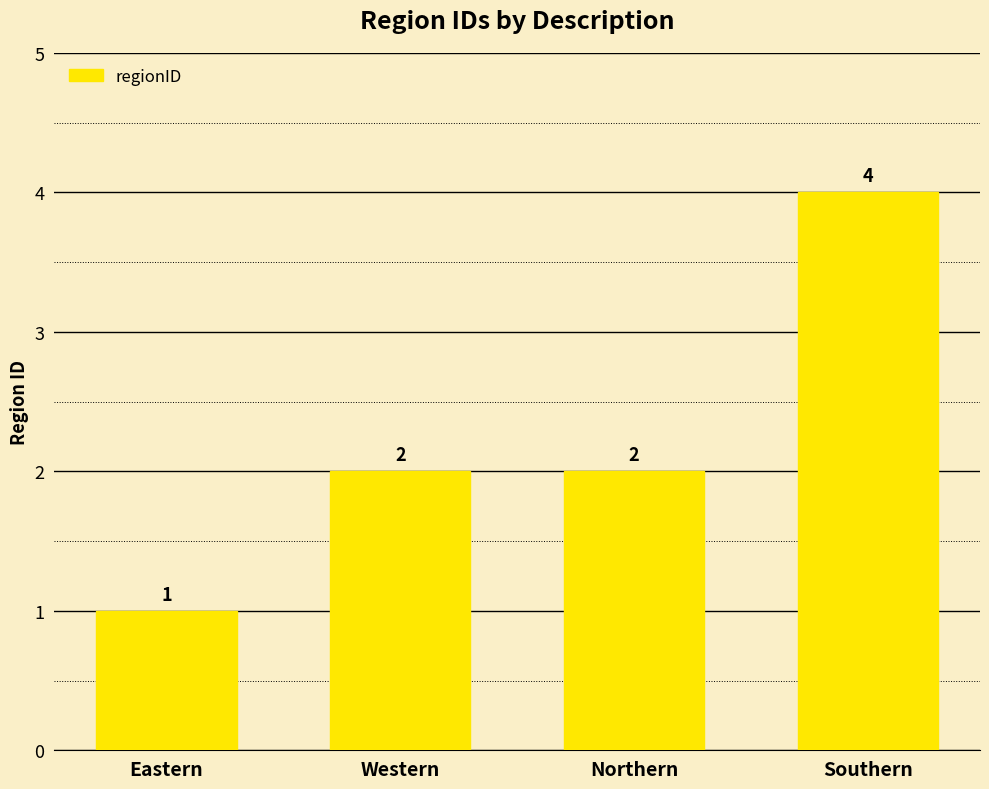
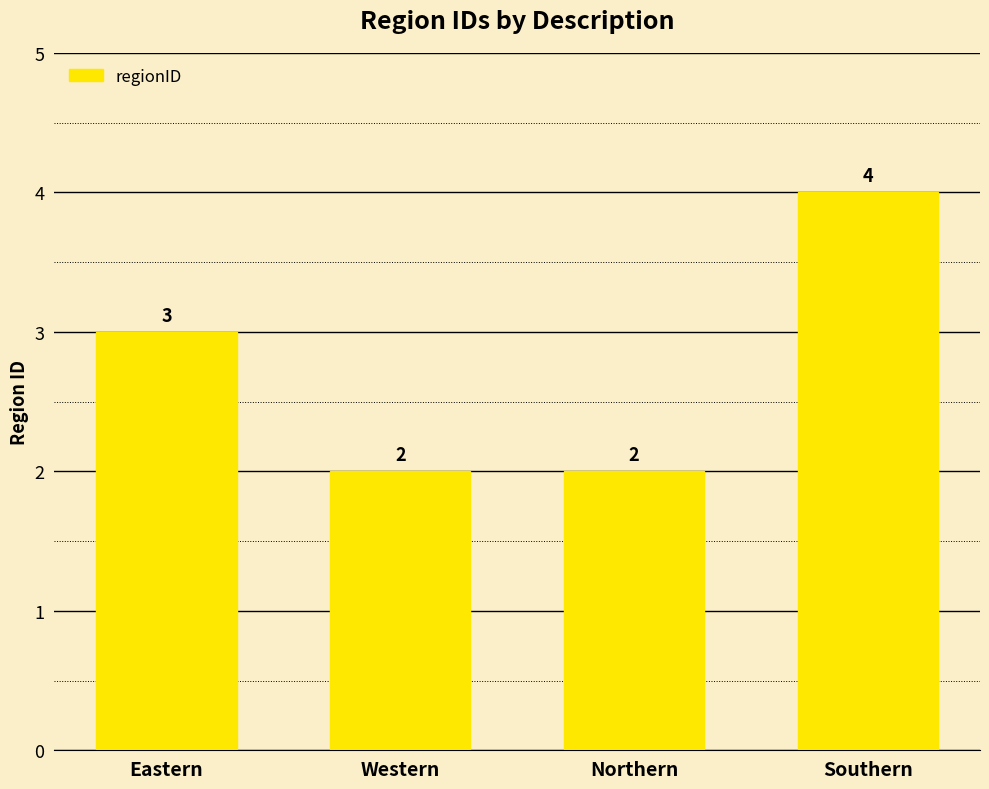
Eastern: 1 -> 3
